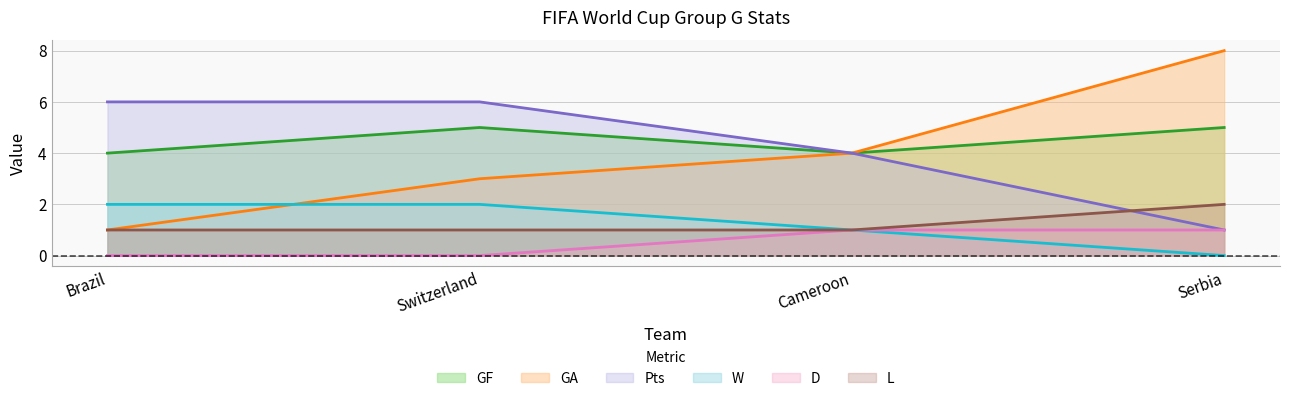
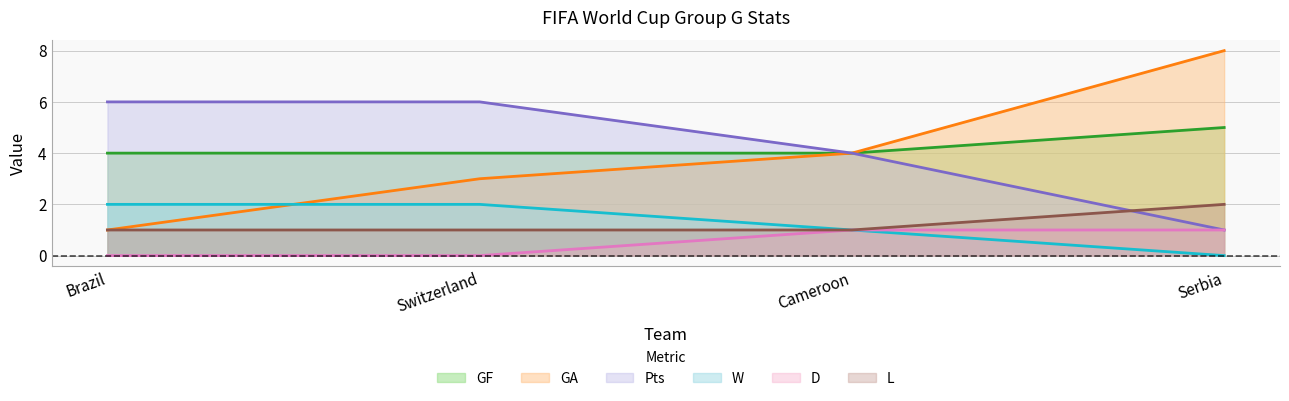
GF, Switzerland: 5 -> 4
